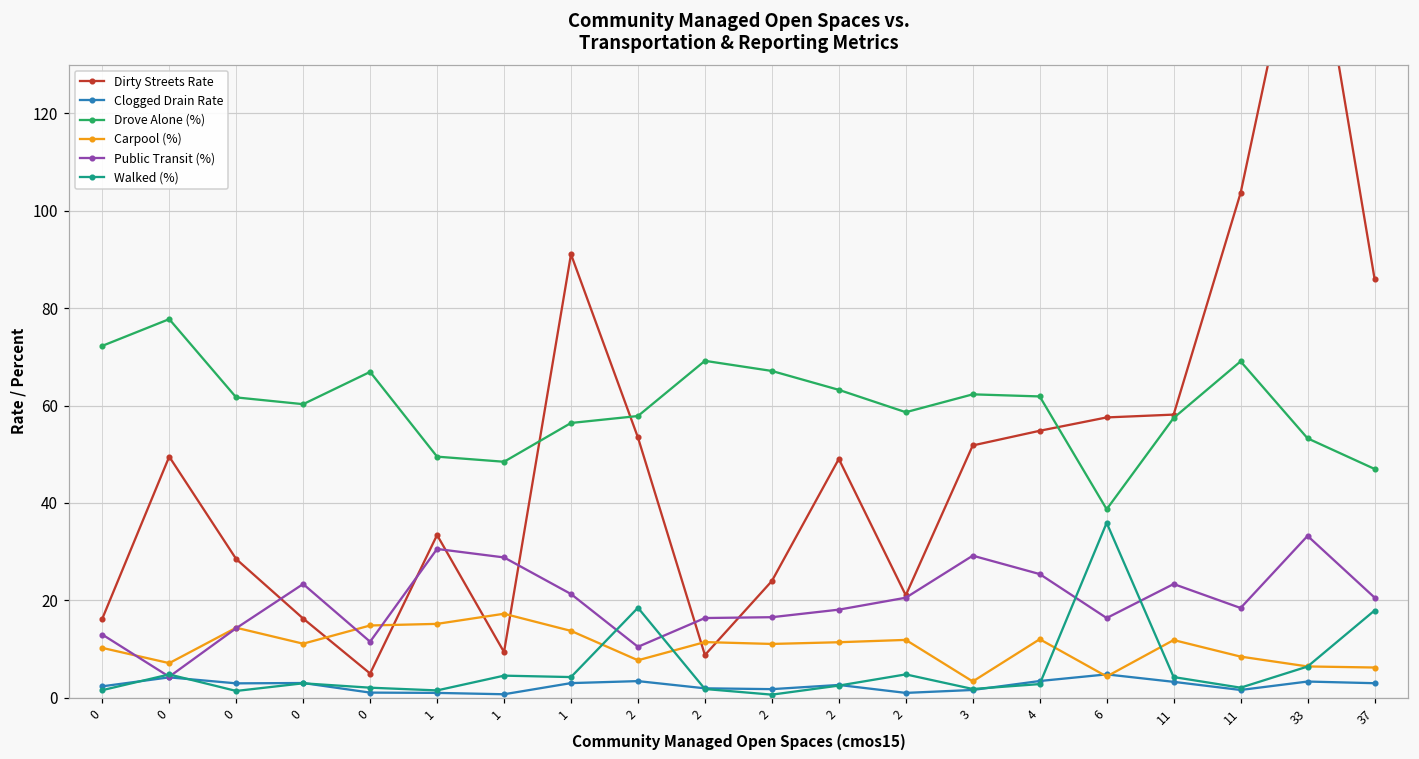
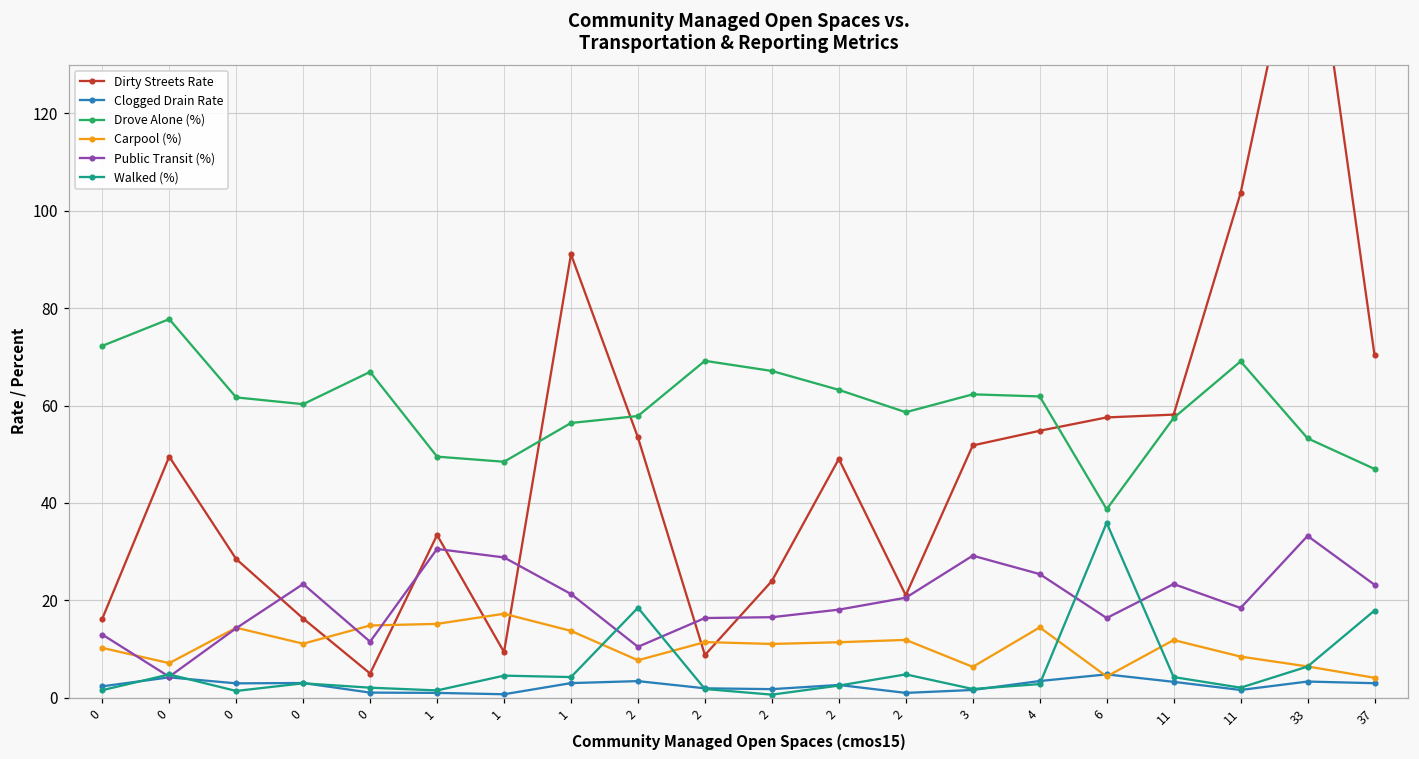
Carpool (%), 3: 3 -> 6
Carpool (%), 4: 12 -> 14
Dirty Streets Rate, 37: 86 -> 70
Carpool (%), 37: 6 -> 4
Public Transit (%), 37: 21 -> 23
